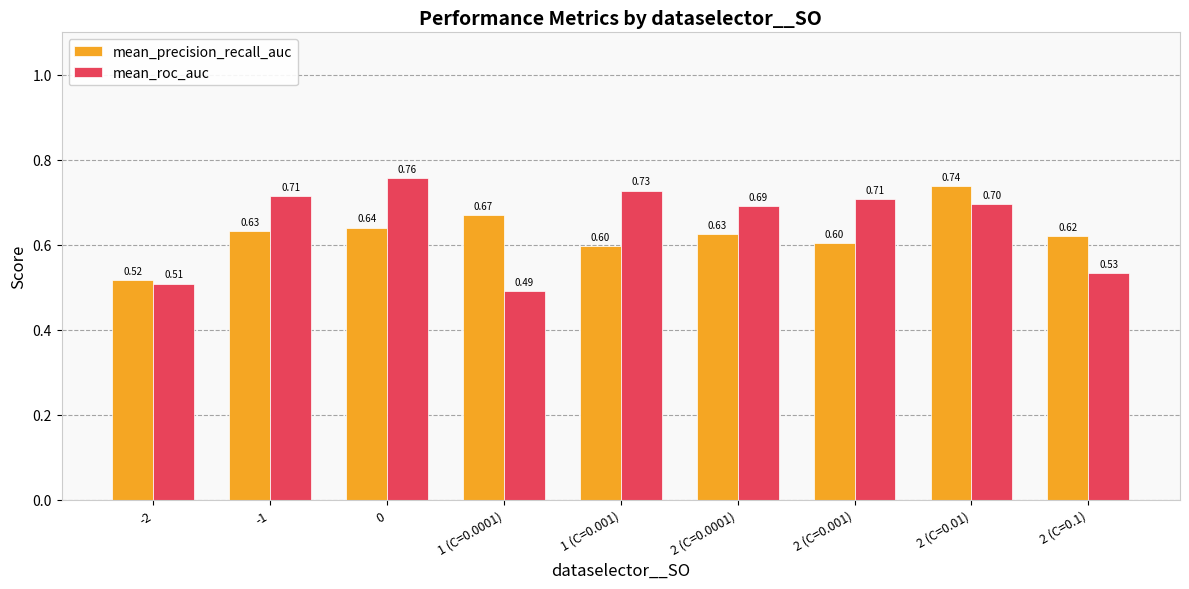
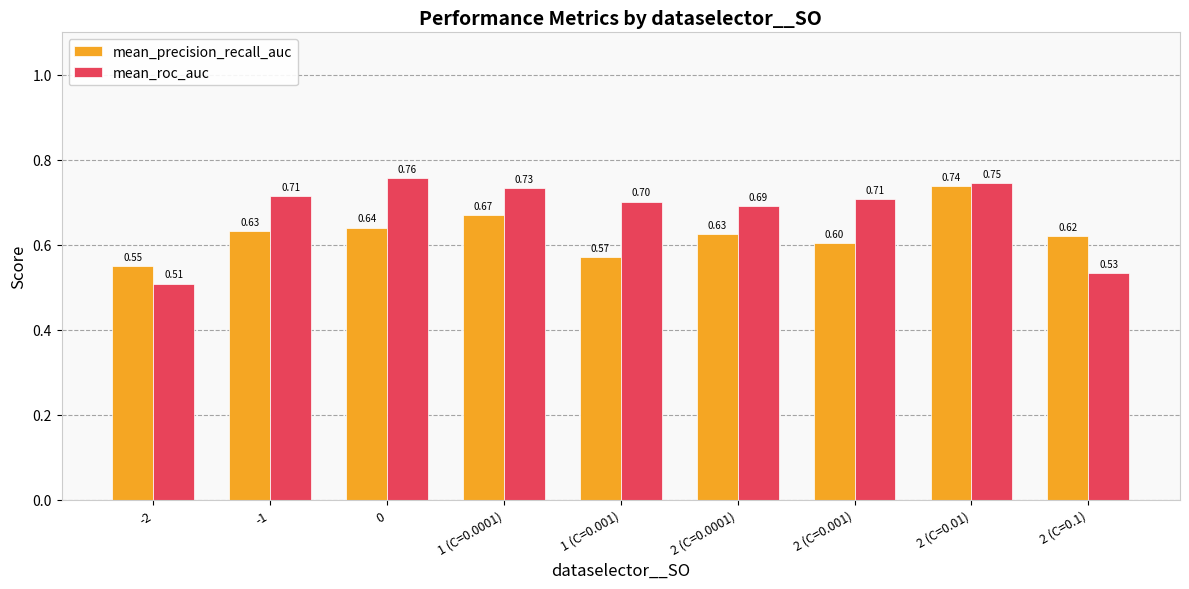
mean_precision_recall_auc, -2: 0.52 -> 0.55
mean_roc_auc, 1 (C=0.0001): 0.49 -> 0.73
mean_precision_recall_auc, 1 (C=0.001): 0.60 -> 0.57
mean_roc_auc, 1 (C=0.001): 0.73 -> 0.70
mean_roc_auc, 2 (C=0.01): 0.70 -> 0.75
